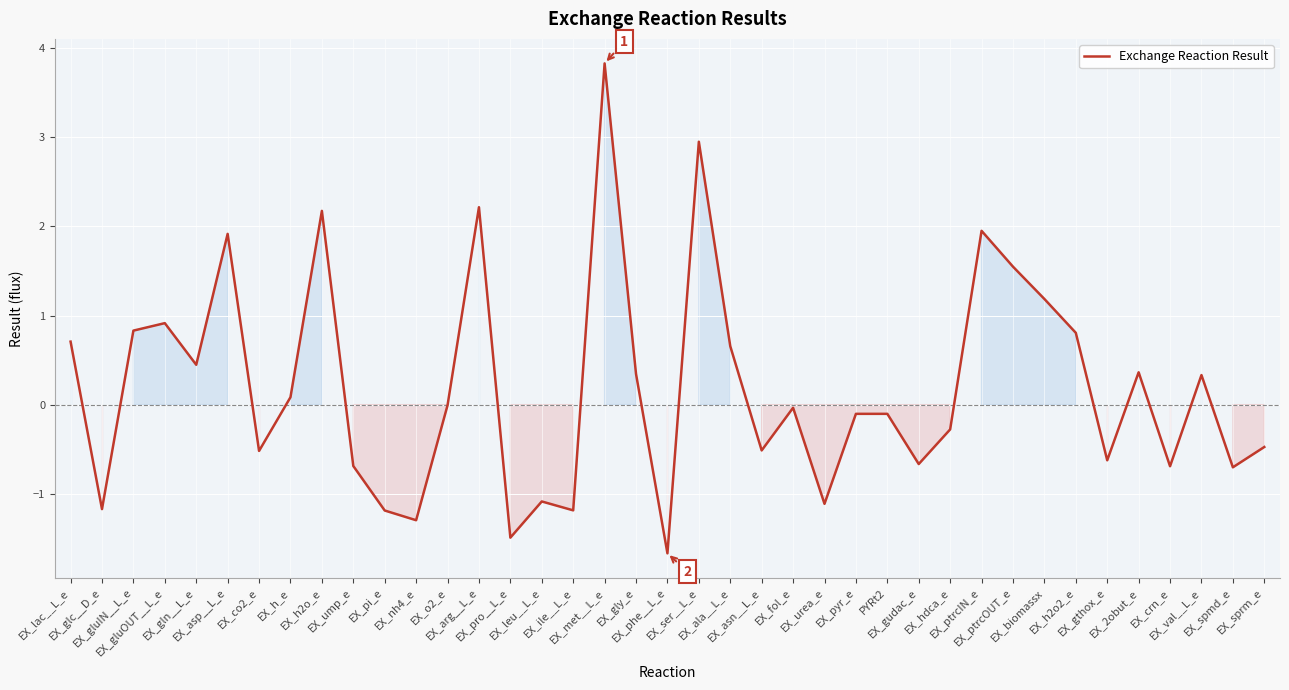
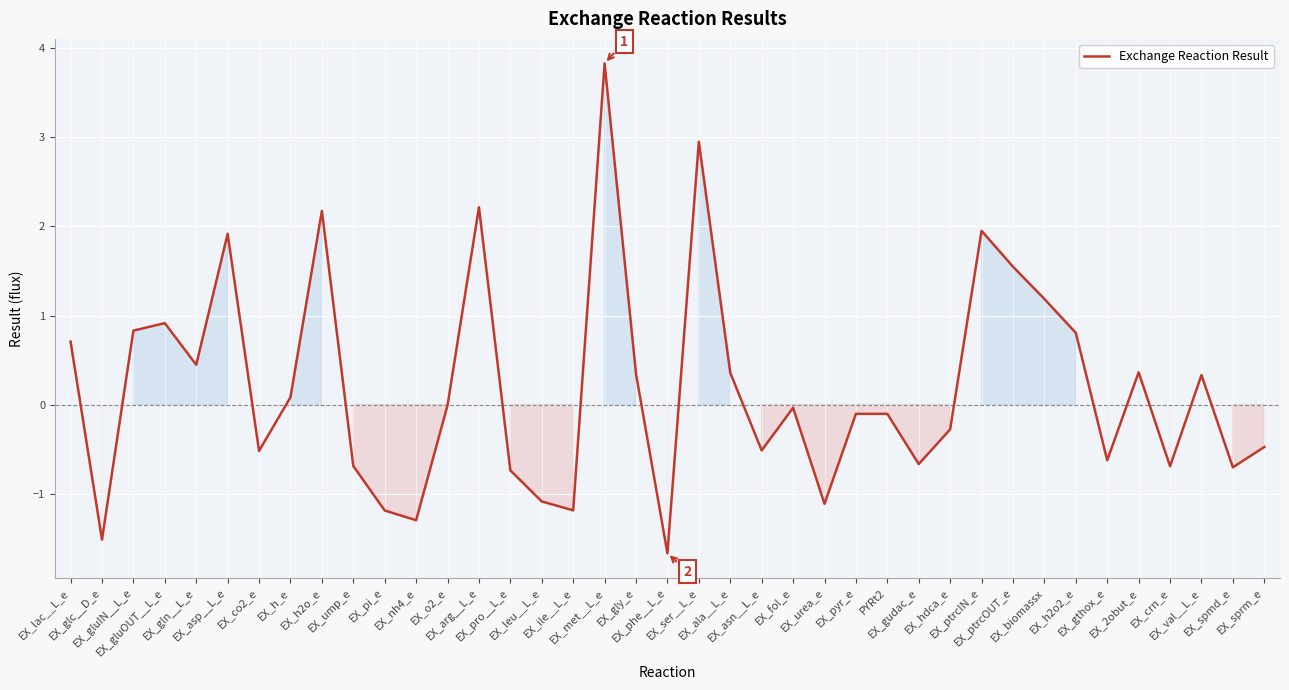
EX_glc__D_e: -1.2 -> -1.5
EX_pro__L_e: -1.5 -> -0.7
EX_ala__L_e: 0.7 -> 0.4
